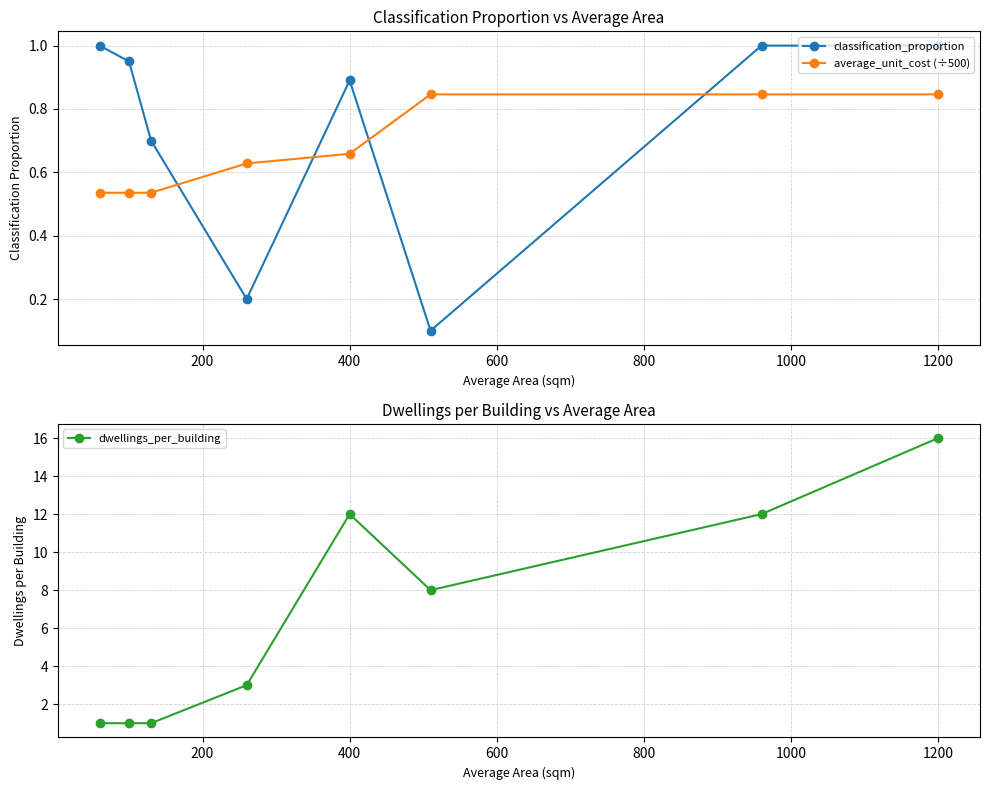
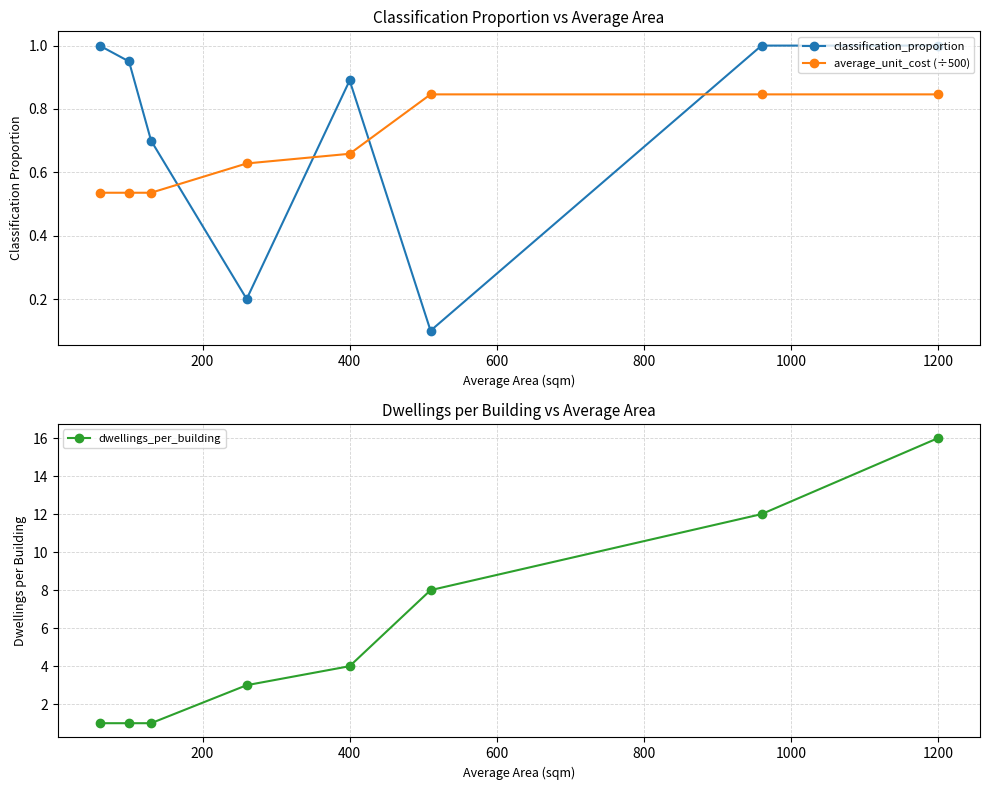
Dwellings per Building vs Average Area, 400: 12 -> 4
